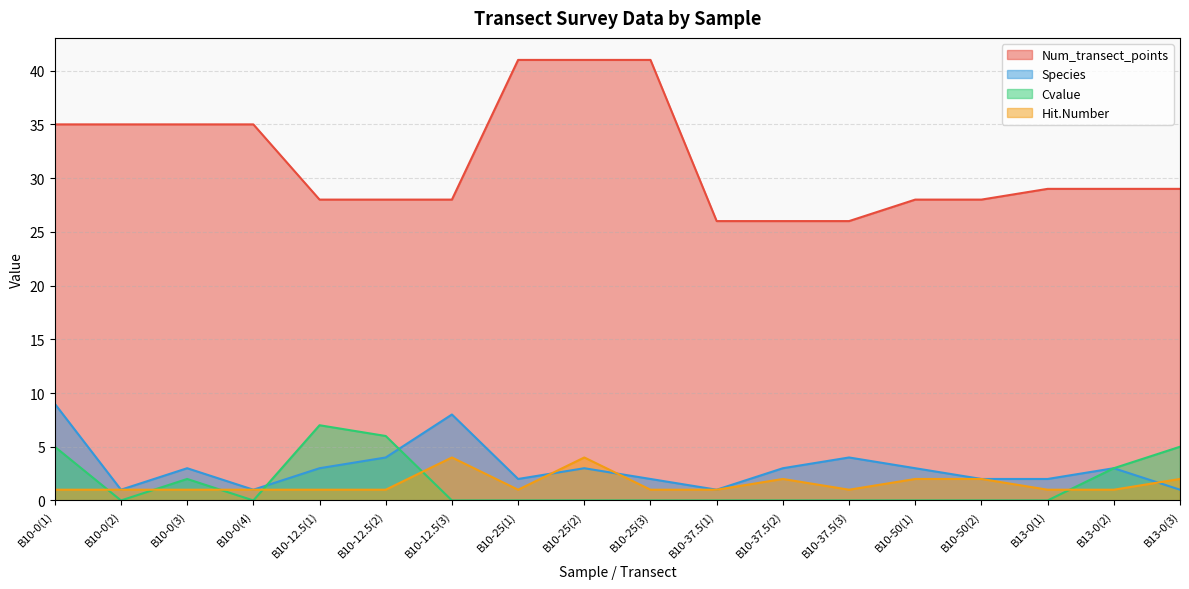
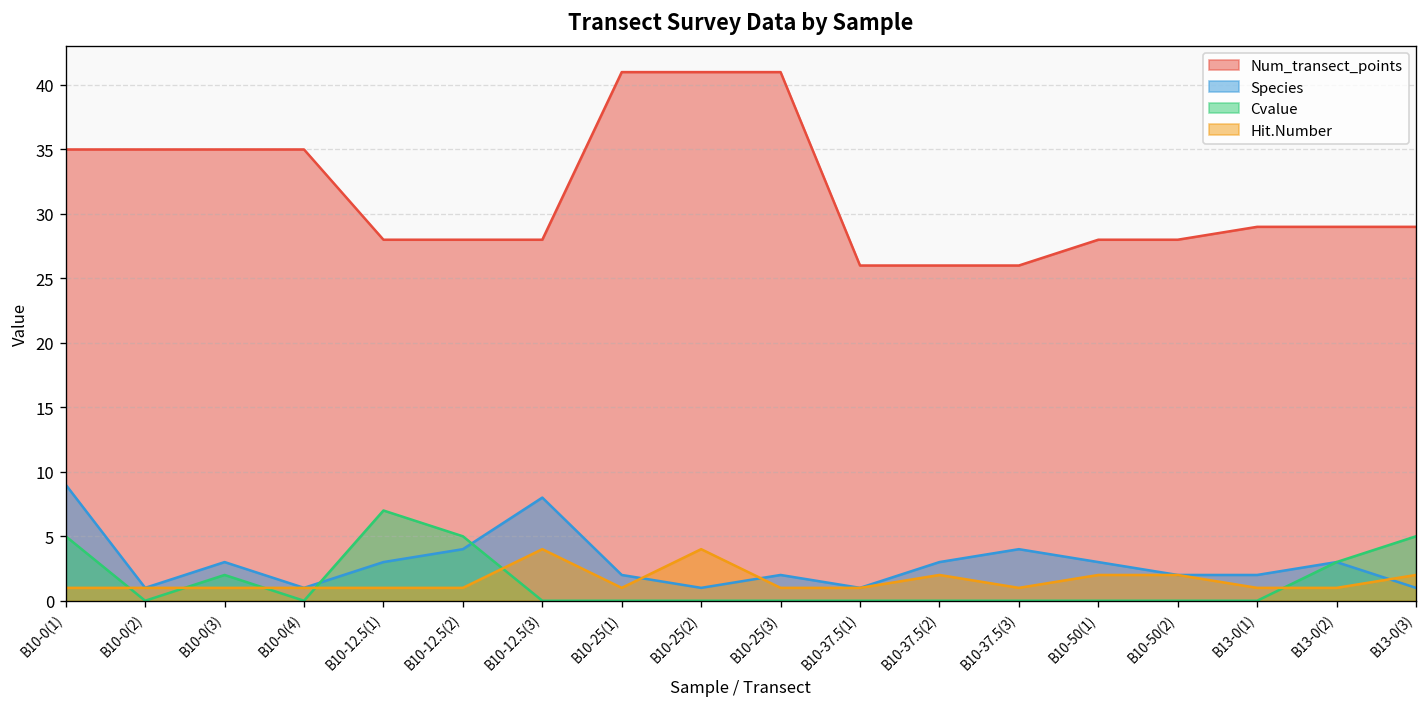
Cvalue, B10-12.5(2): 6 -> 5
Species, B10-25(2): 3 -> 1
